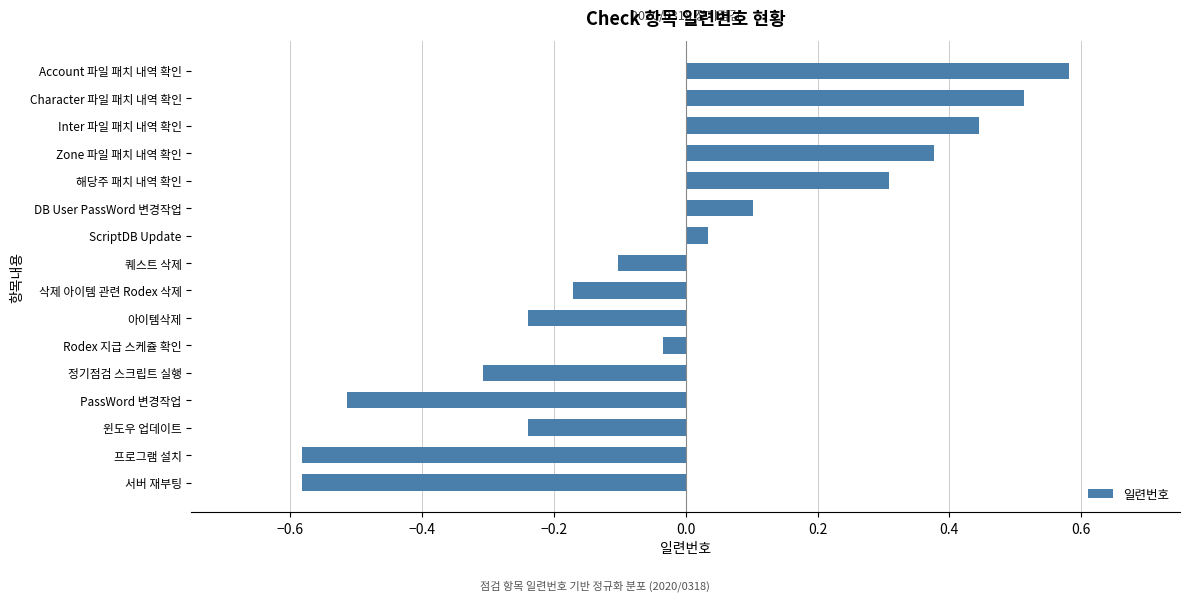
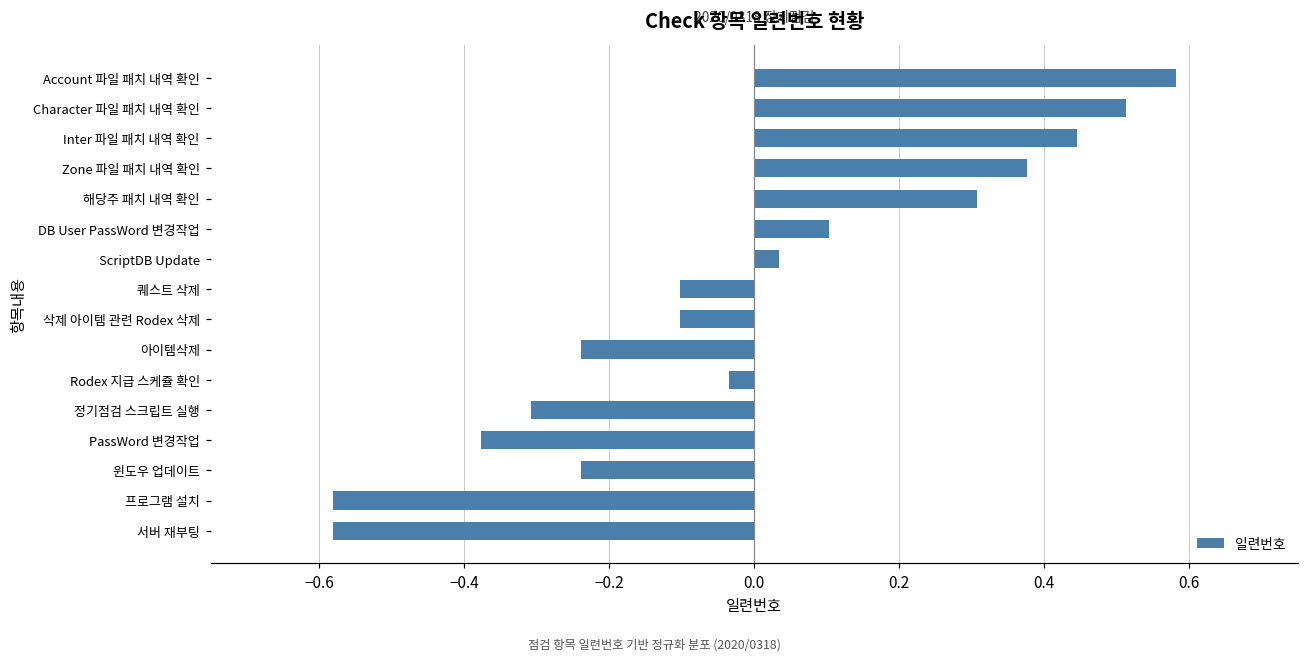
삭제 아이템 관련 Rodex 삭제: -0.17 -> -0.10
PassWord 변경작업: -0.51 -> -0.38
